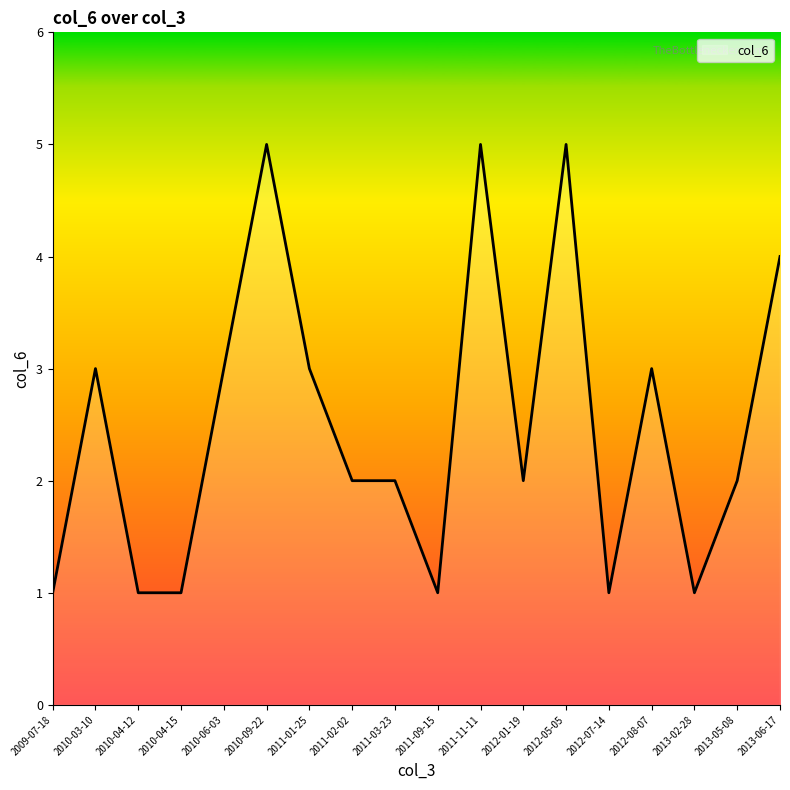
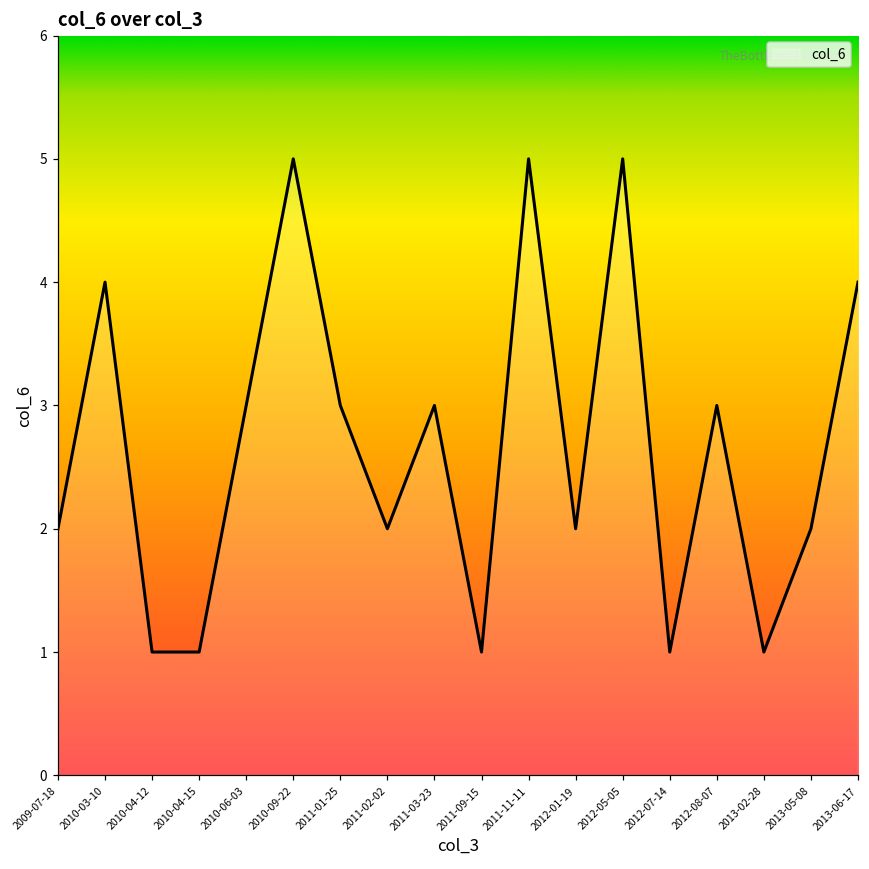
2009-07-18: 1 -> 2
2010-03-10: 3 -> 4
2011-03-23: 2 -> 3
